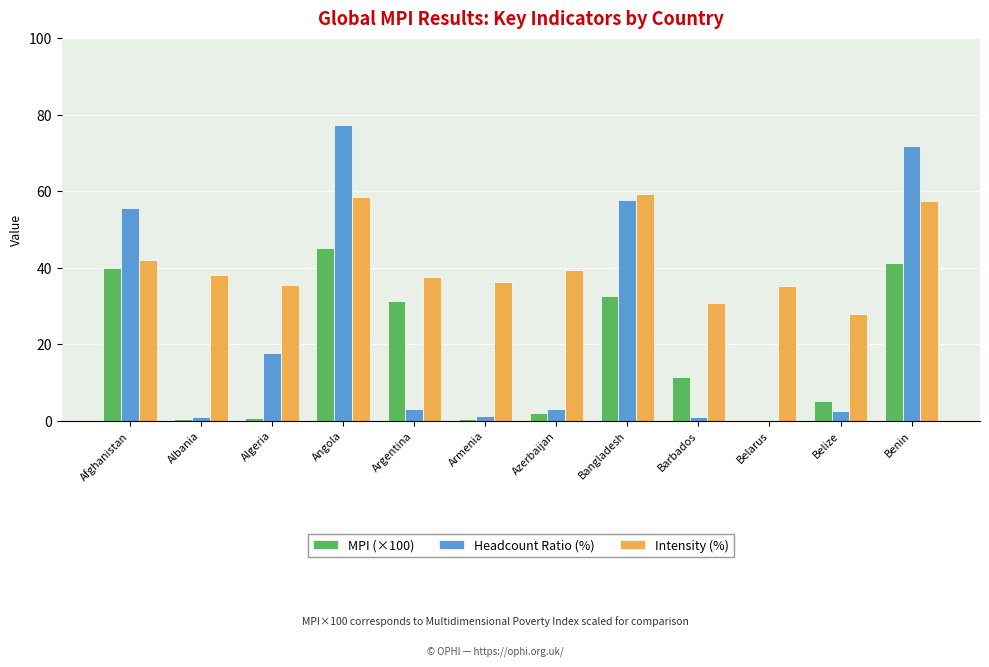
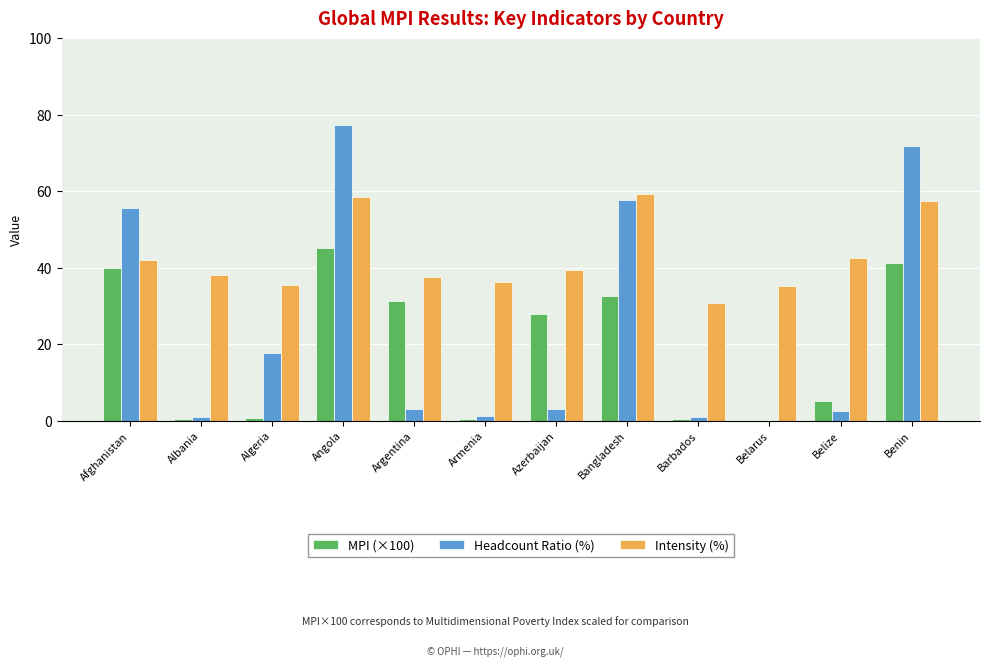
MPI (×100), Azerbaijan: 2 -> 28
MPI (×100), Barbados: 11 -> 0
Intensity (%), Belize: 28 -> 43
